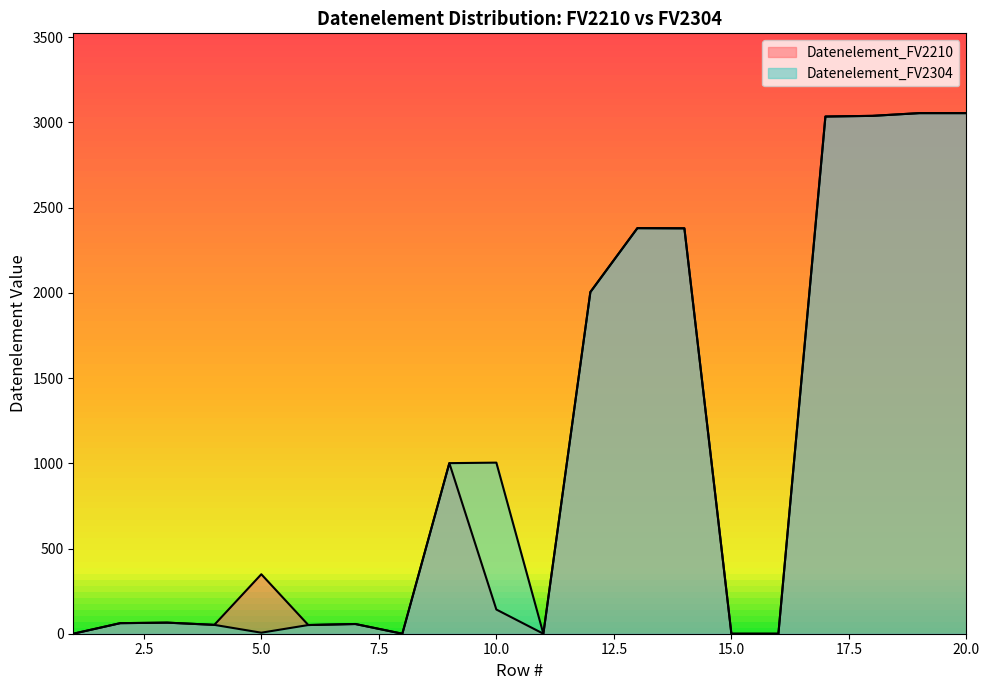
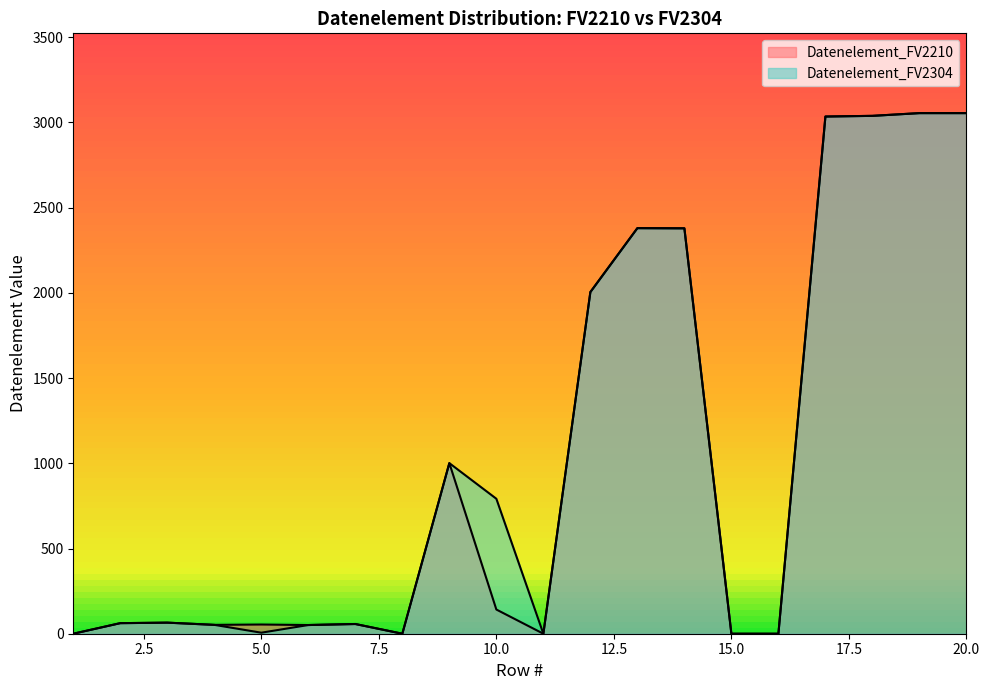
Datenelement_FV2210, 5.0: 350 -> 50
Datenelement_FV2304, 10.0: 1000 -> 790
